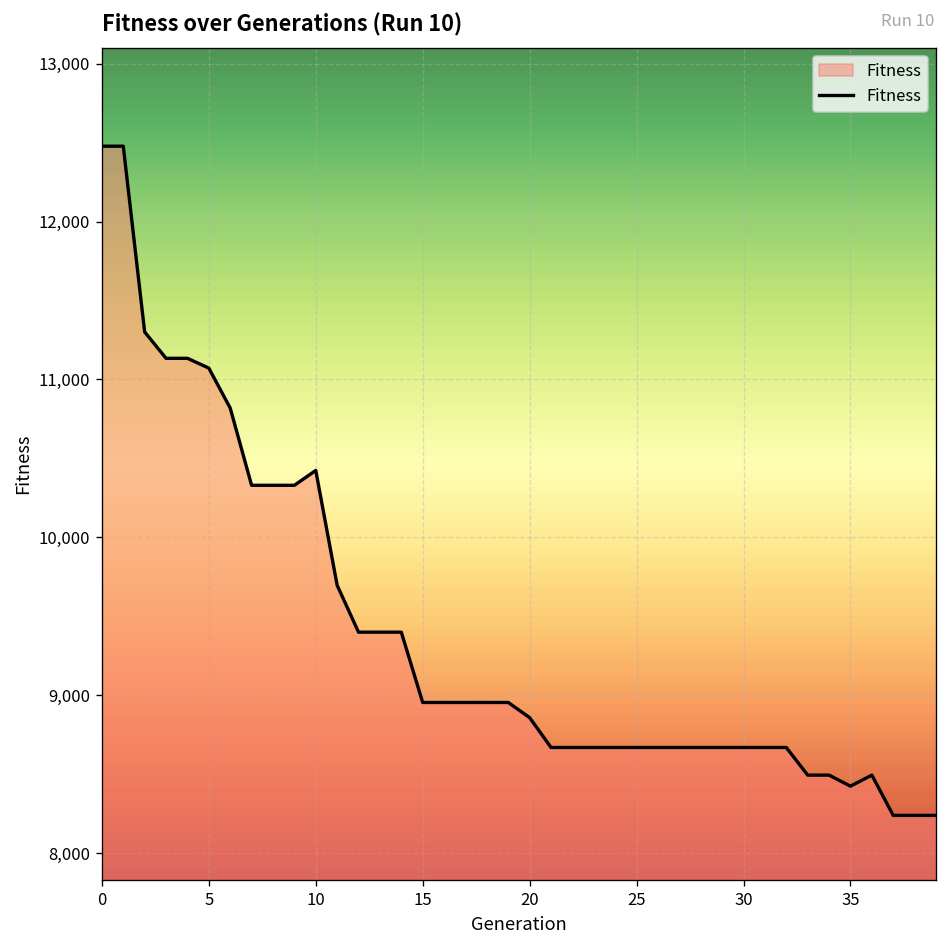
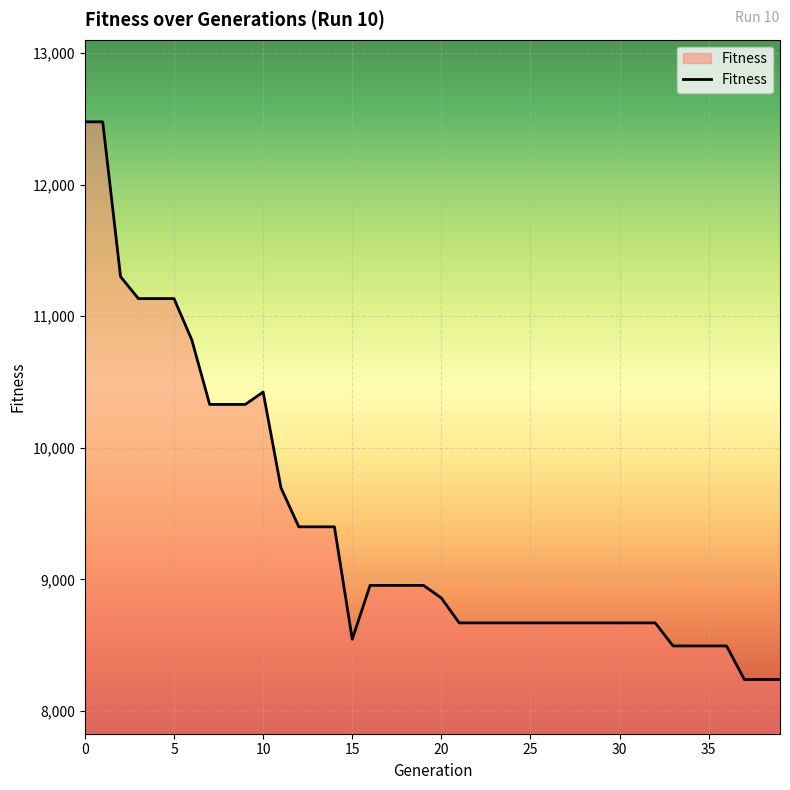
5: 11,070 -> 11,130
15: 8,960 -> 8,550
35: 8,430 -> 8,500
